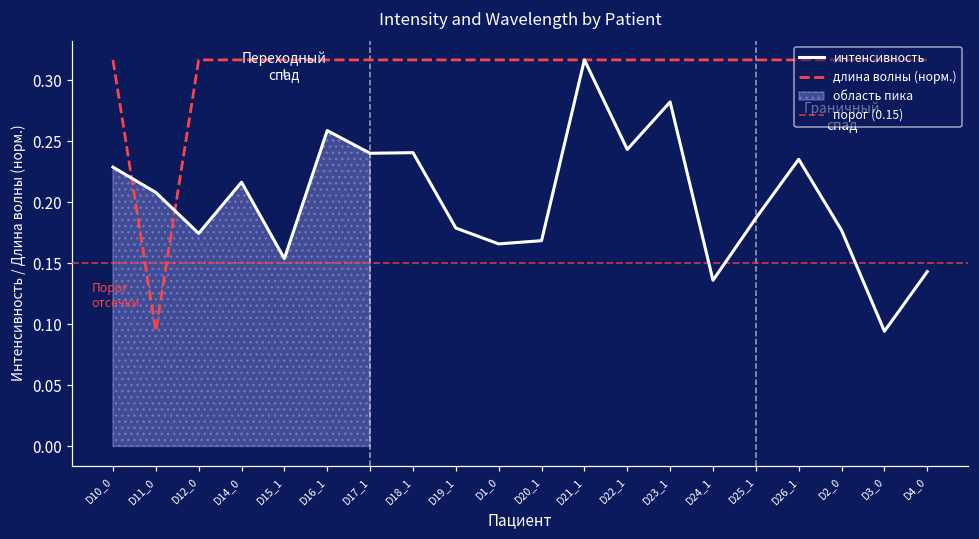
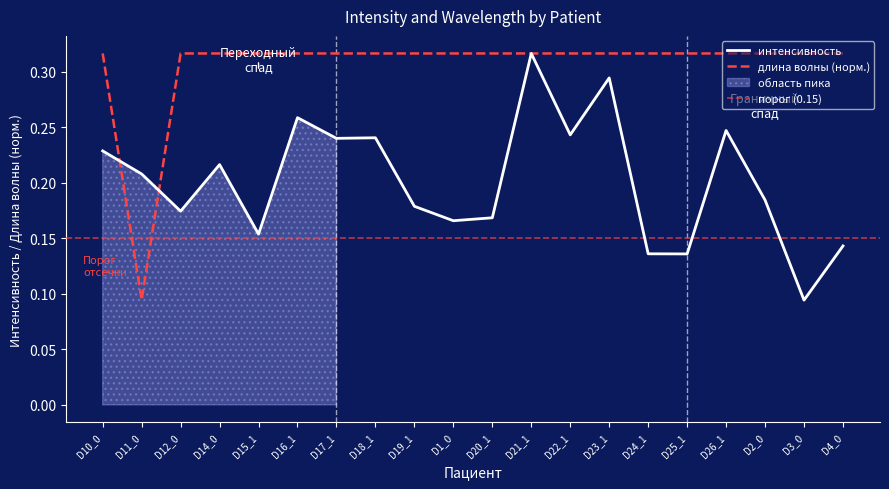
интенсивность, D23_1: 0.282 -> 0.295
интенсивность, D25_1: 0.187 -> 0.136
интенсивность, D26_1: 0.235 -> 0.247
интенсивность, D2_0: 0.177 -> 0.185
